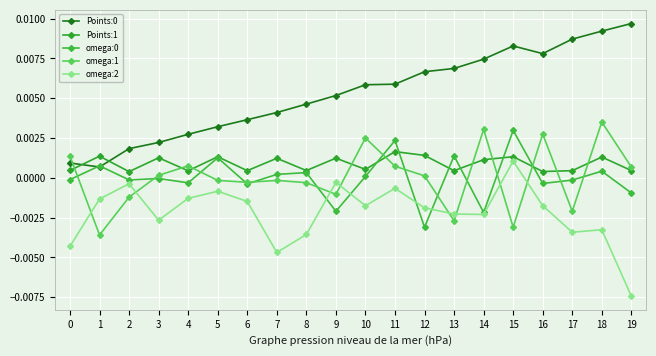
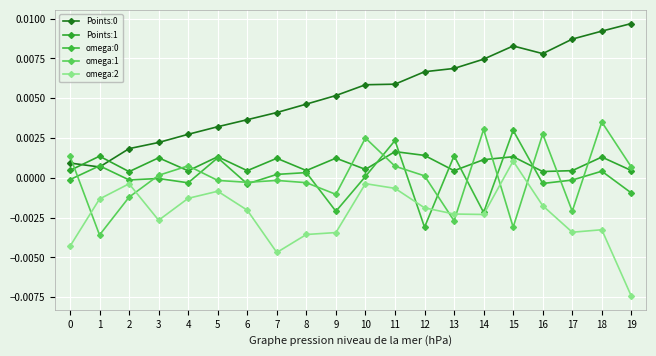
omega:2, 6: -0.0015 -> -0.0020
omega:2, 9: -0.0003 -> -0.0034
omega:2, 10: -0.0017 -> -0.0004
